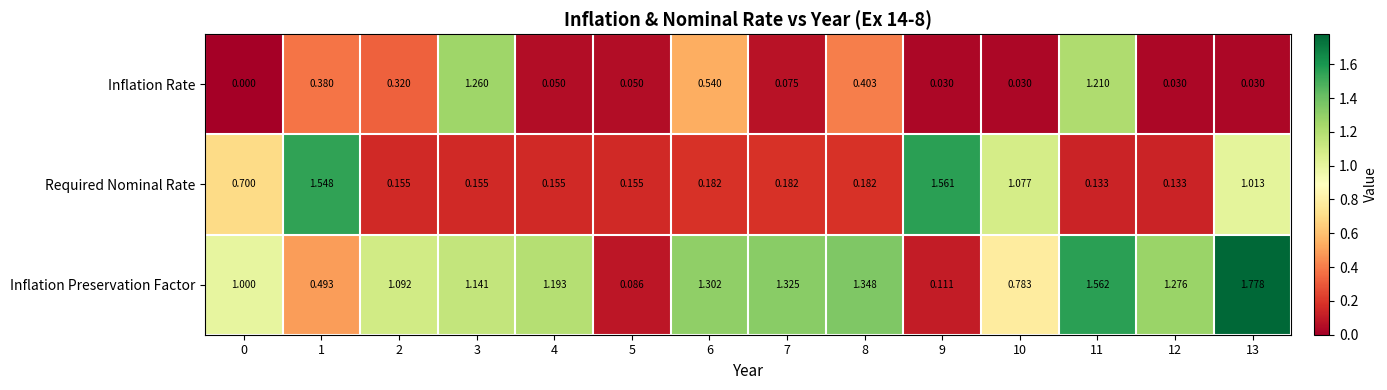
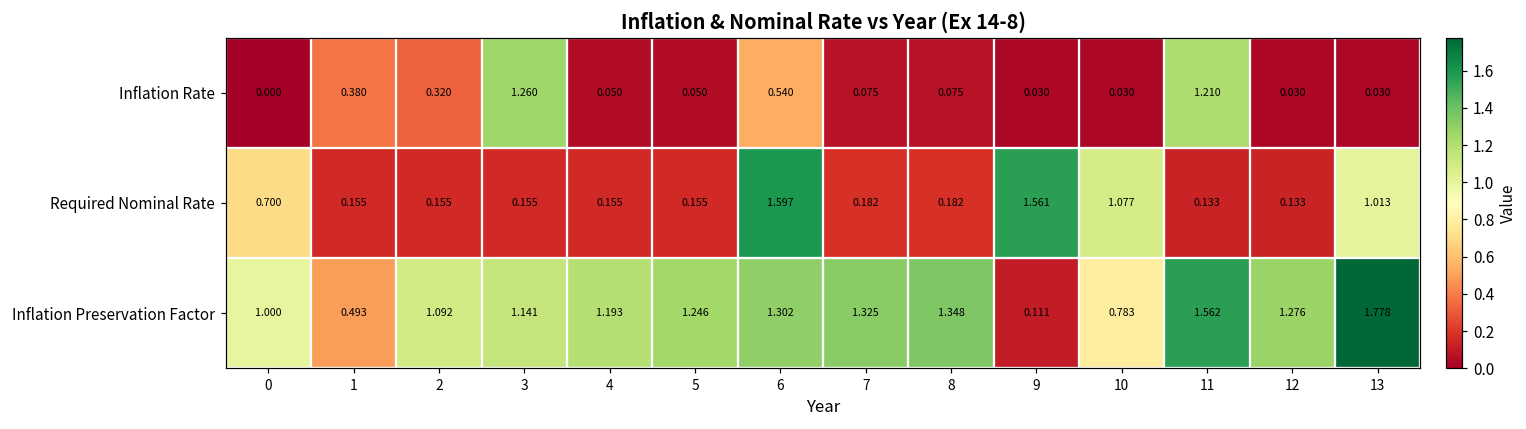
Inflation Rate, 8: 0.403 -> 0.075
Required Nominal Rate, 1: 1.548 -> 0.155
Required Nominal Rate, 6: 0.182 -> 1.597
Inflation Preservation Factor, 5: 0.086 -> 1.246
